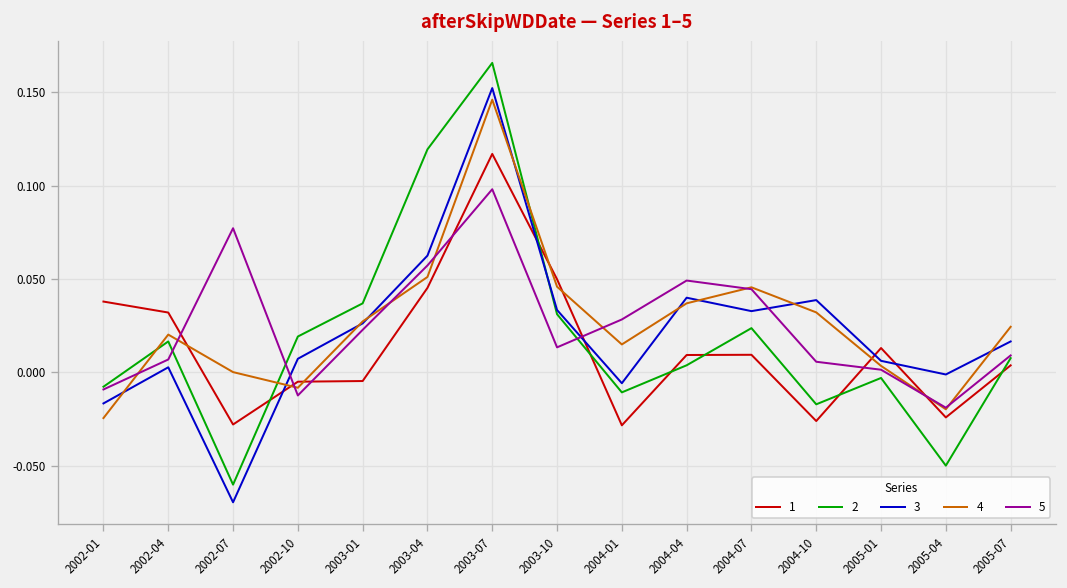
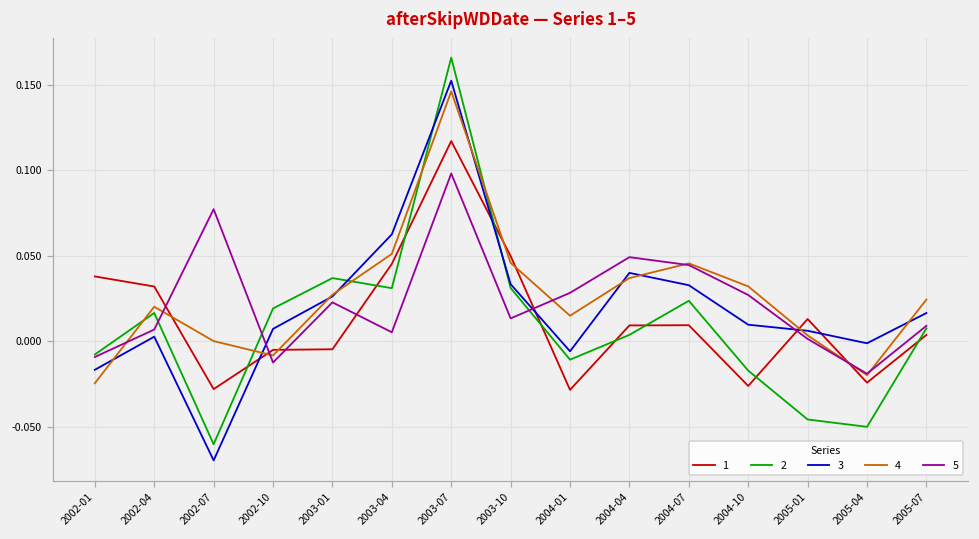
2, 2003-04: 0.120 -> 0.031
5, 2003-04: 0.057 -> 0.005
3, 2004-10: 0.039 -> 0.010
5, 2004-10: 0.006 -> 0.027
2, 2005-01: -0.003 -> -0.046
